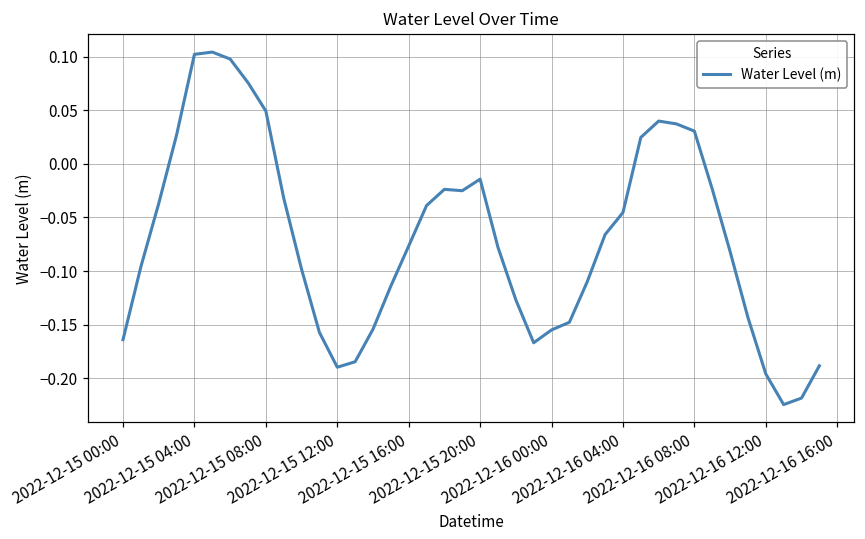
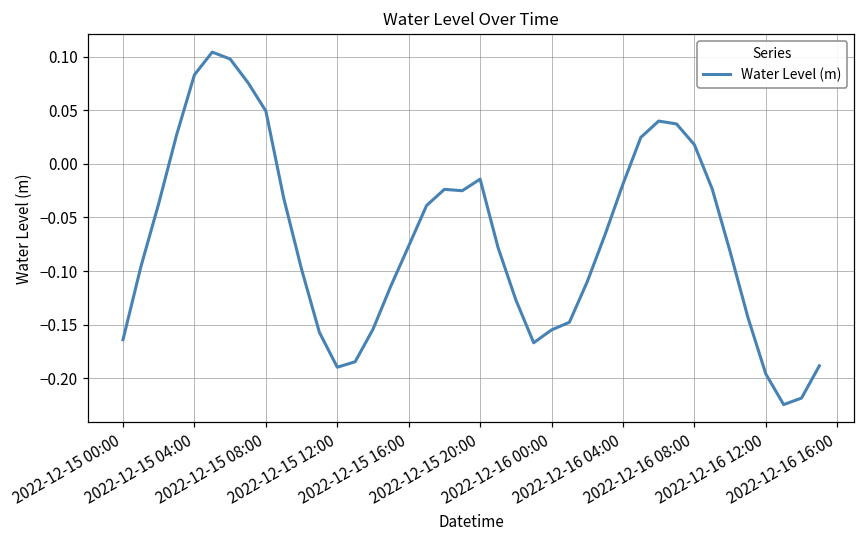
2022-12-15 04:00: 0.10 -> 0.08
2022-12-16 04:00: -0.05 -> -0.02
2022-12-16 08:00: 0.03 -> 0.02
